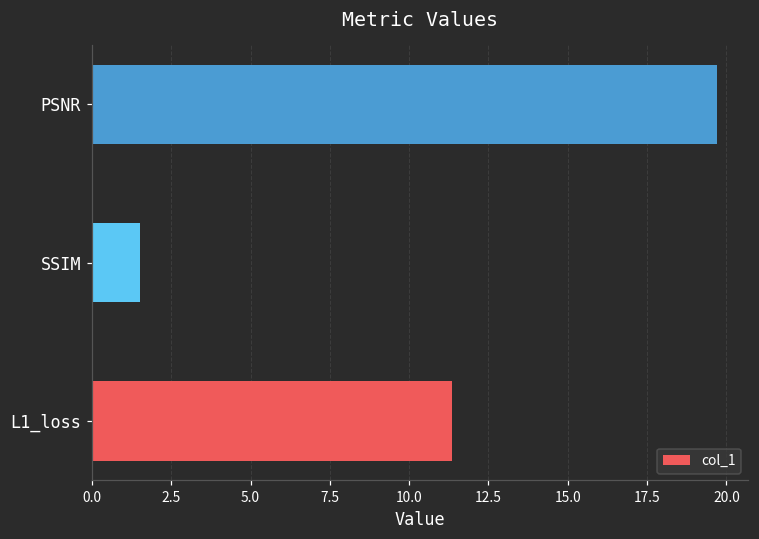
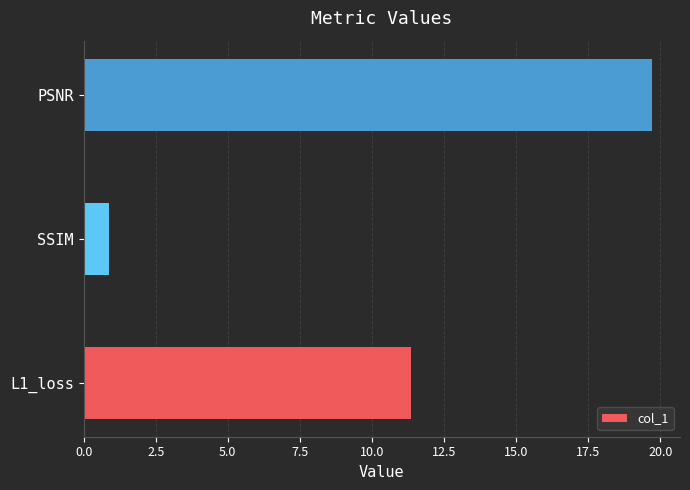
SSIM: 1.5 -> 0.9
